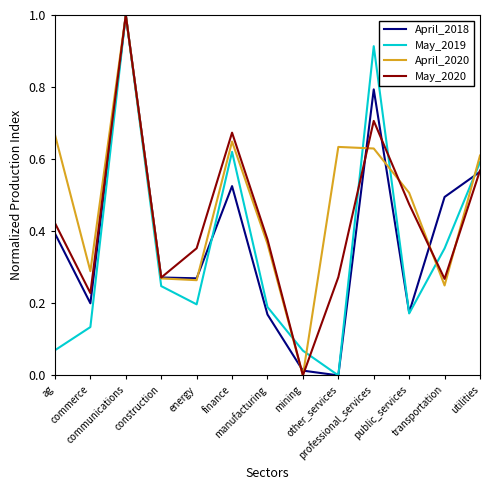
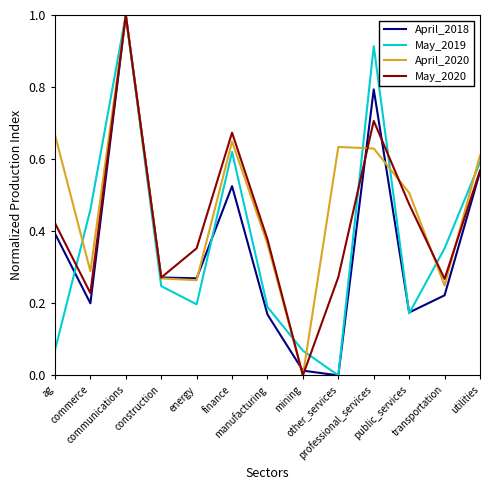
May_2019, commerce: 0.13 -> 0.46
April_2018, transportation: 0.50 -> 0.22
